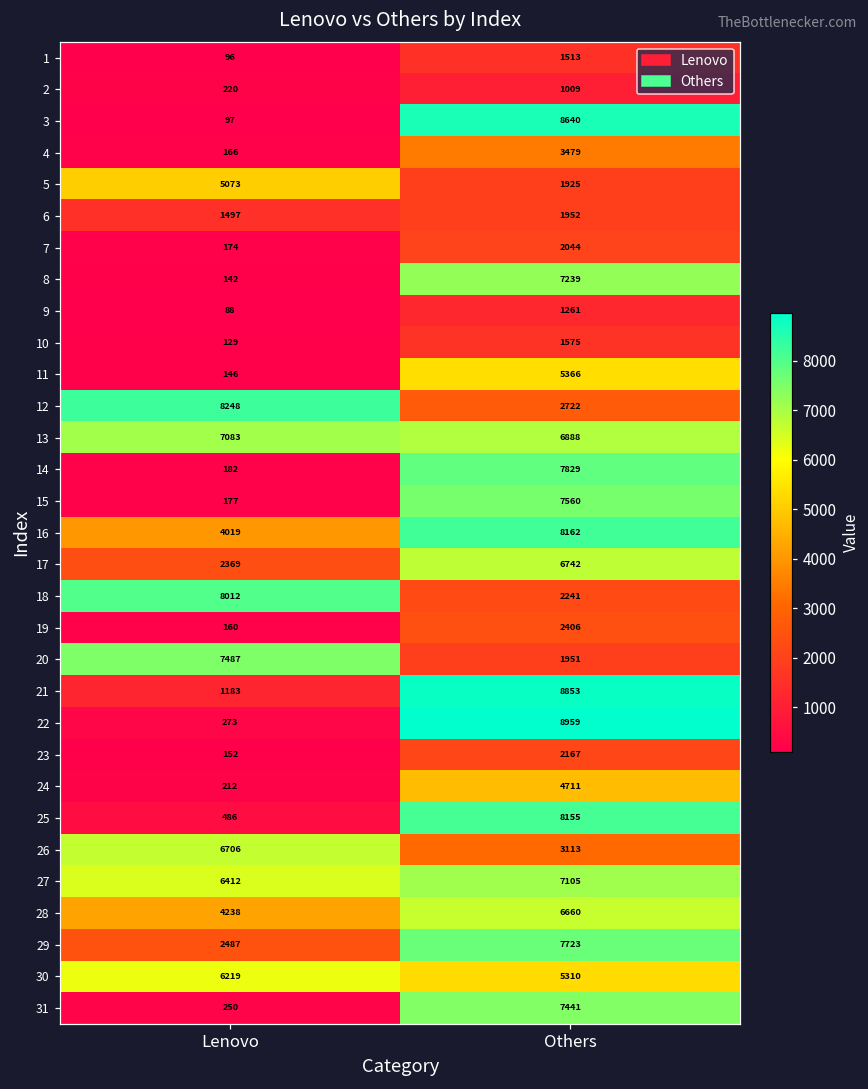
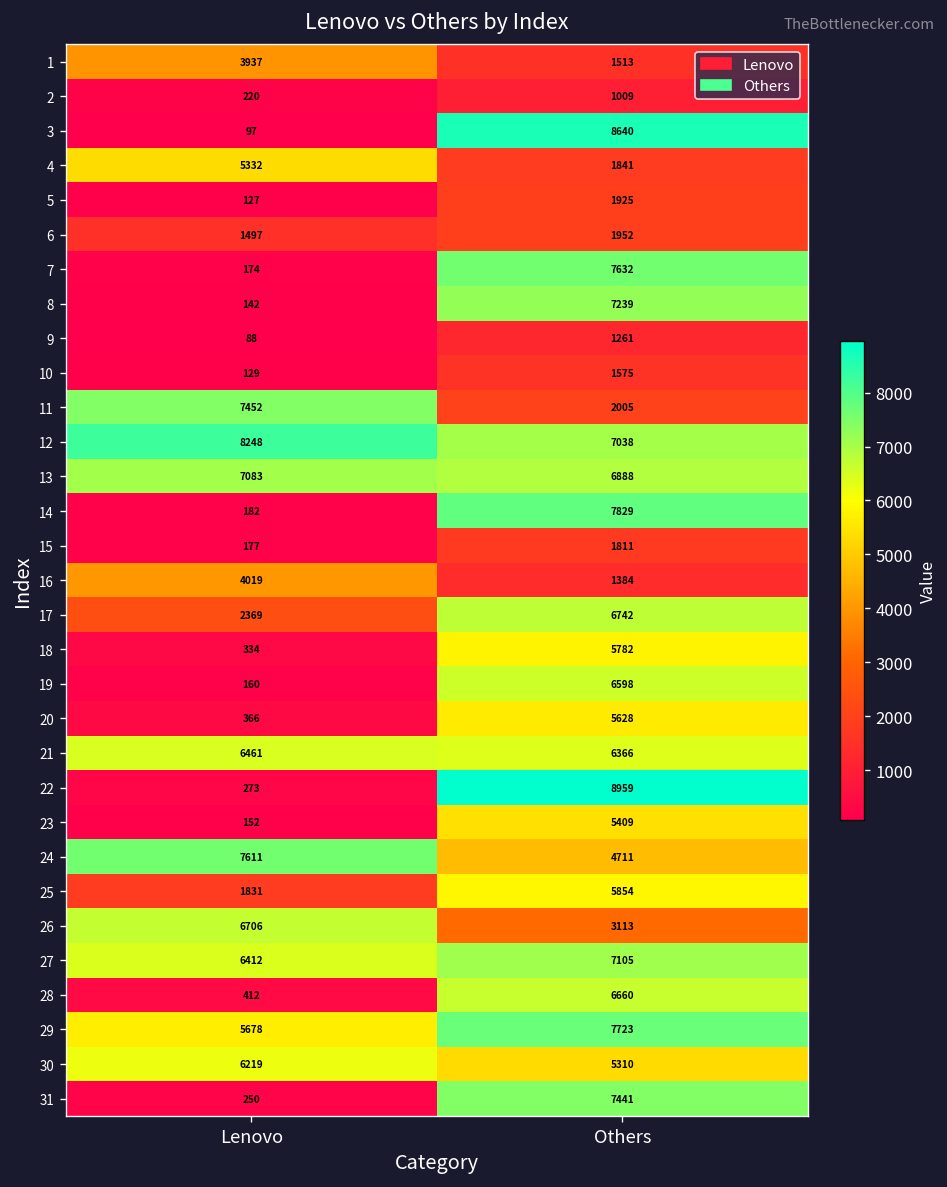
1, Lenovo: 96 -> 3937
4, Lenovo: 166 -> 5332
4, Others: 3479 -> 1841
5, Lenovo: 5073 -> 127
7, Others: 2044 -> 7632
11, Lenovo: 146 -> 7452
11, Others: 5366 -> 2005
12, Others: 2722 -> 7038
15, Others: 7560 -> 1811
16, Others: 8162 -> 1384
18, Lenovo: 8012 -> 334
18, Others: 2241 -> 5782
19, Others: 2406 -> 6598
20, Lenovo: 7487 -> 366
20, Others: 1951 -> 5628
21, Lenovo: 1183 -> 6461
21, Others: 8853 -> 6366
23, Others: 2167 -> 5409
24, Lenovo: 212 -> 7611
25, Lenovo: 486 -> 1831
25, Others: 8155 -> 5854
28, Lenovo: 4238 -> 412
29, Lenovo: 2487 -> 5678
